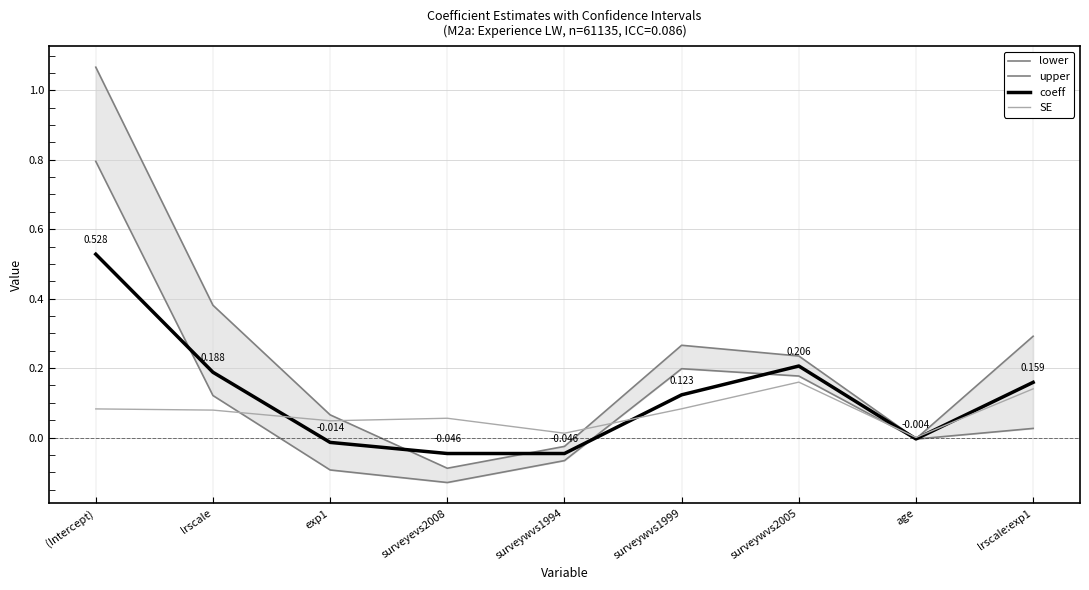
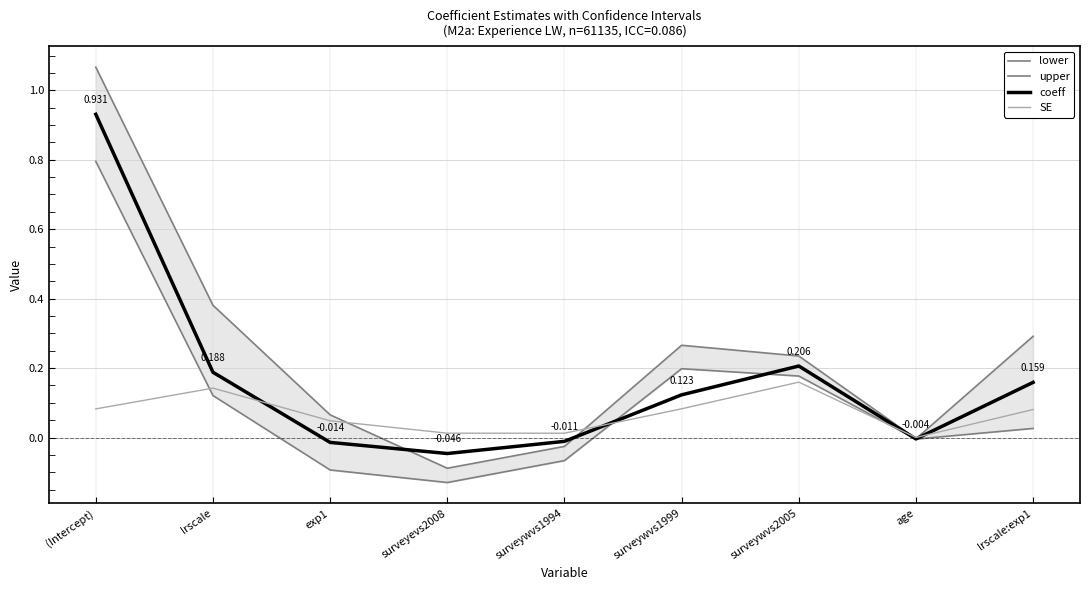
coeff, (Intercept): 0.528 -> 0.931
SE, lrscale: 0.08 -> 0.14
SE, surveyevs2008: 0.06 -> 0.01
coeff, surveywvs1994: -0.046 -> -0.011
SE, lrscale:exp1: 0.14 -> 0.08
